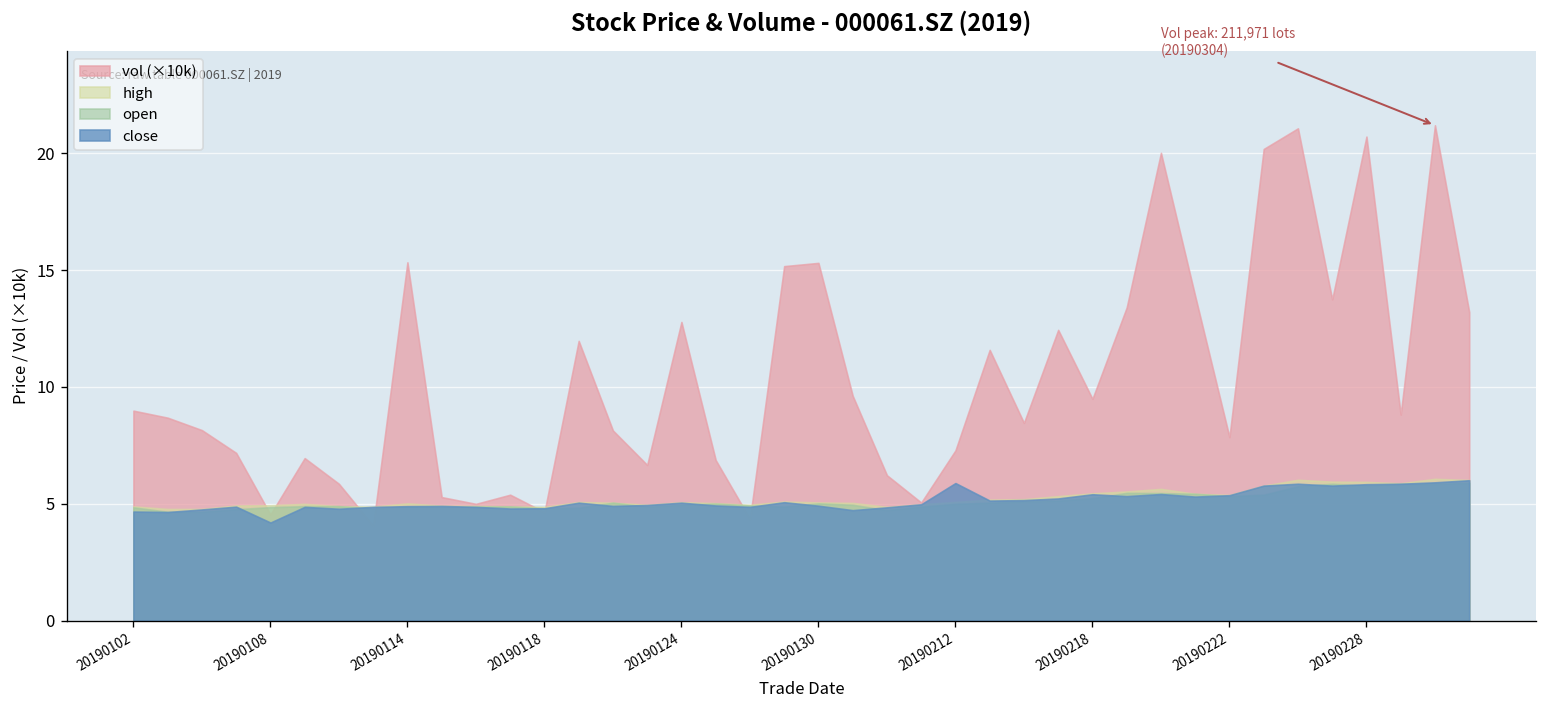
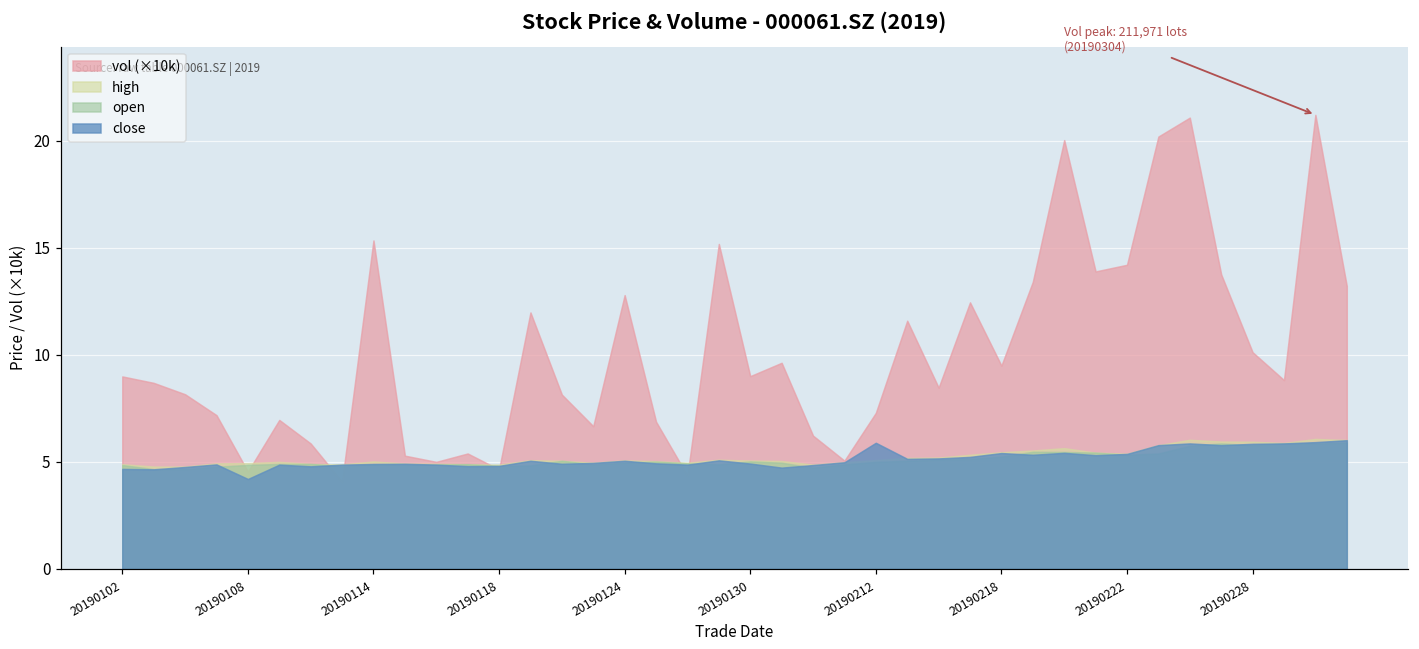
vol (×10k), 20190130: 15.3 -> 9.0
vol (×10k), 20190222: 7.9 -> 14.2
vol (×10k), 20190228: 20.7 -> 10.1
